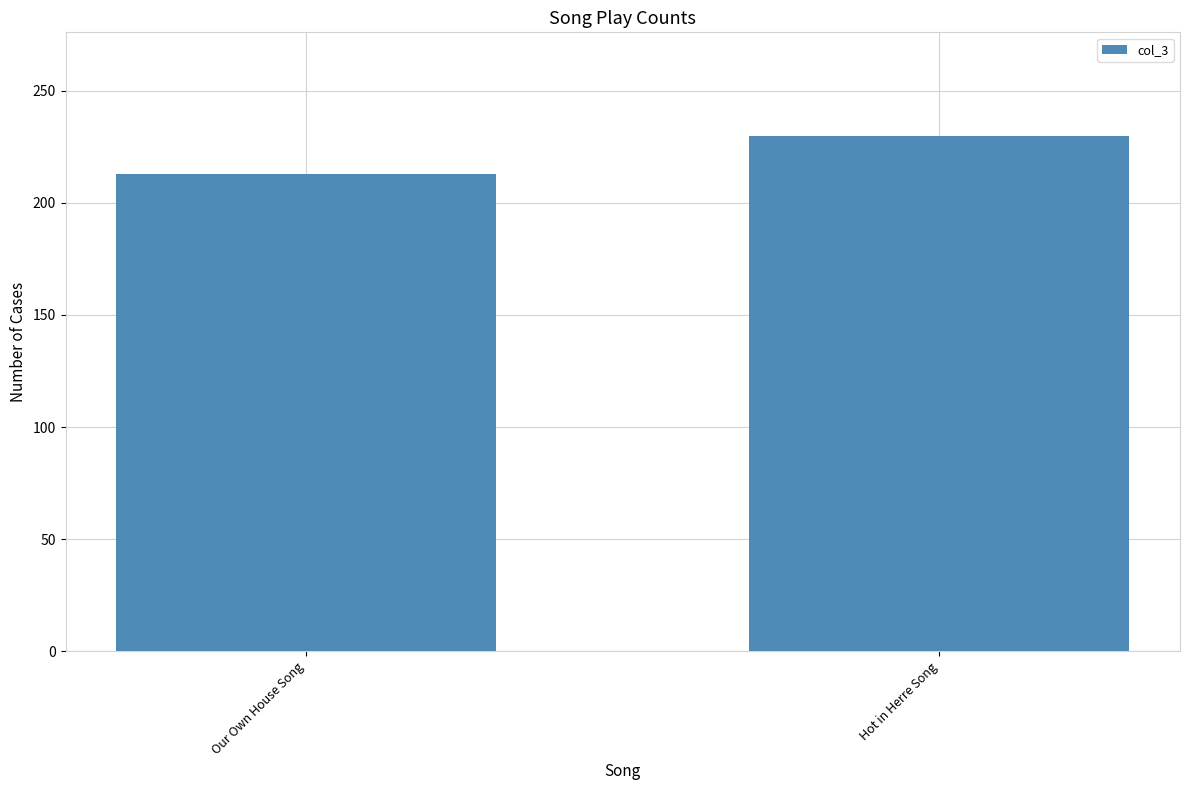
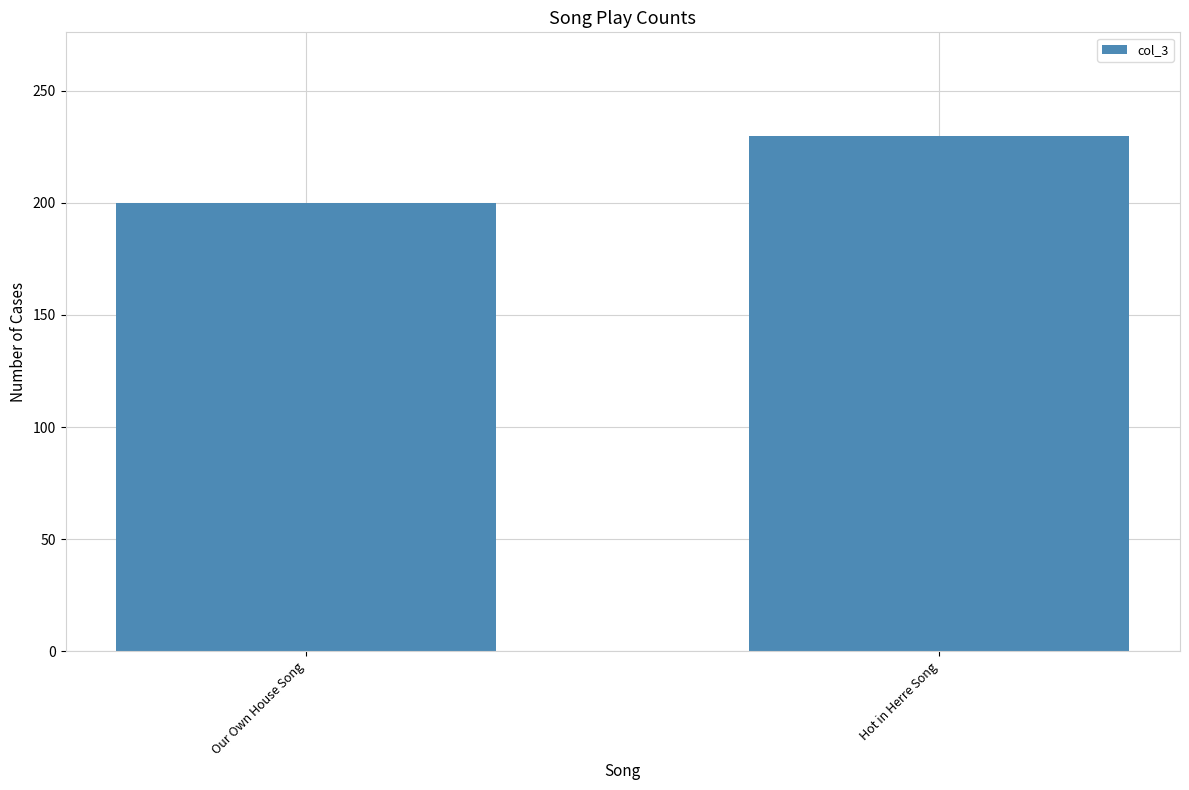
Our Own House Song: 213 -> 200
